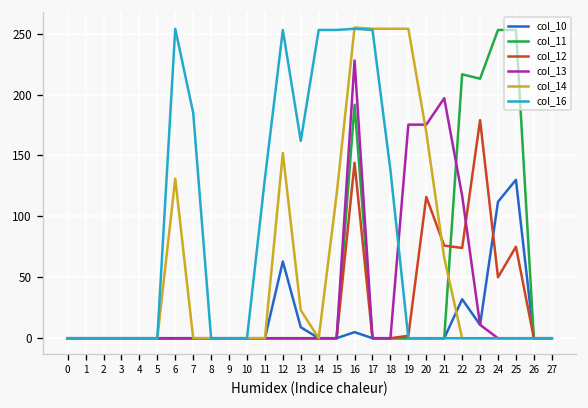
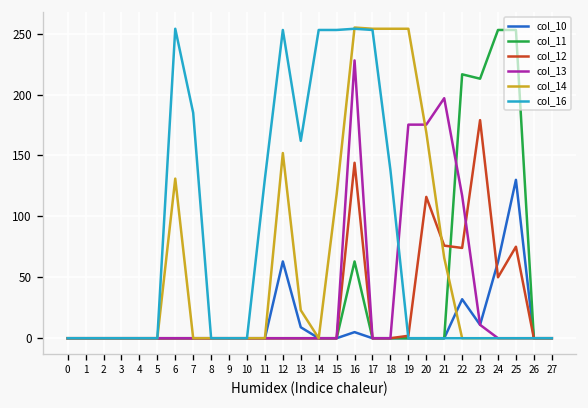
col_11, 16: 192 -> 63
col_10, 24: 112 -> 63
